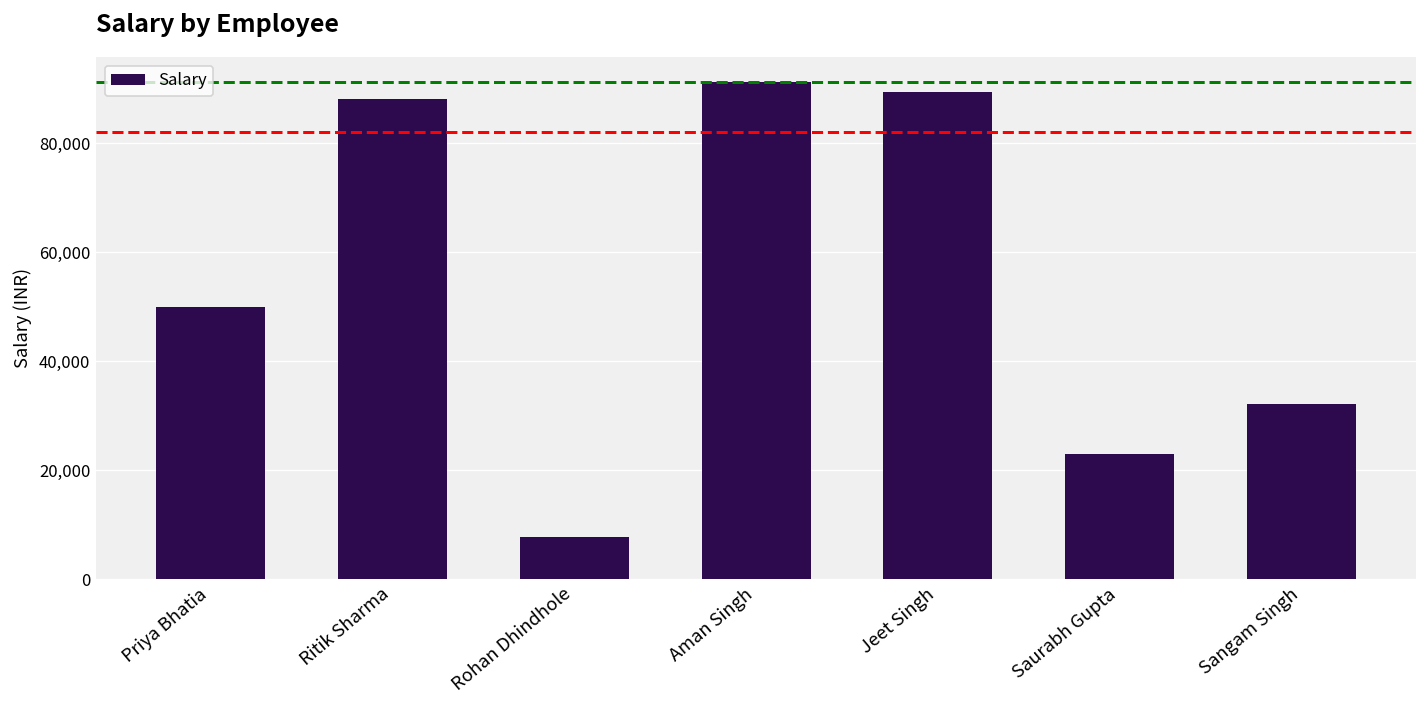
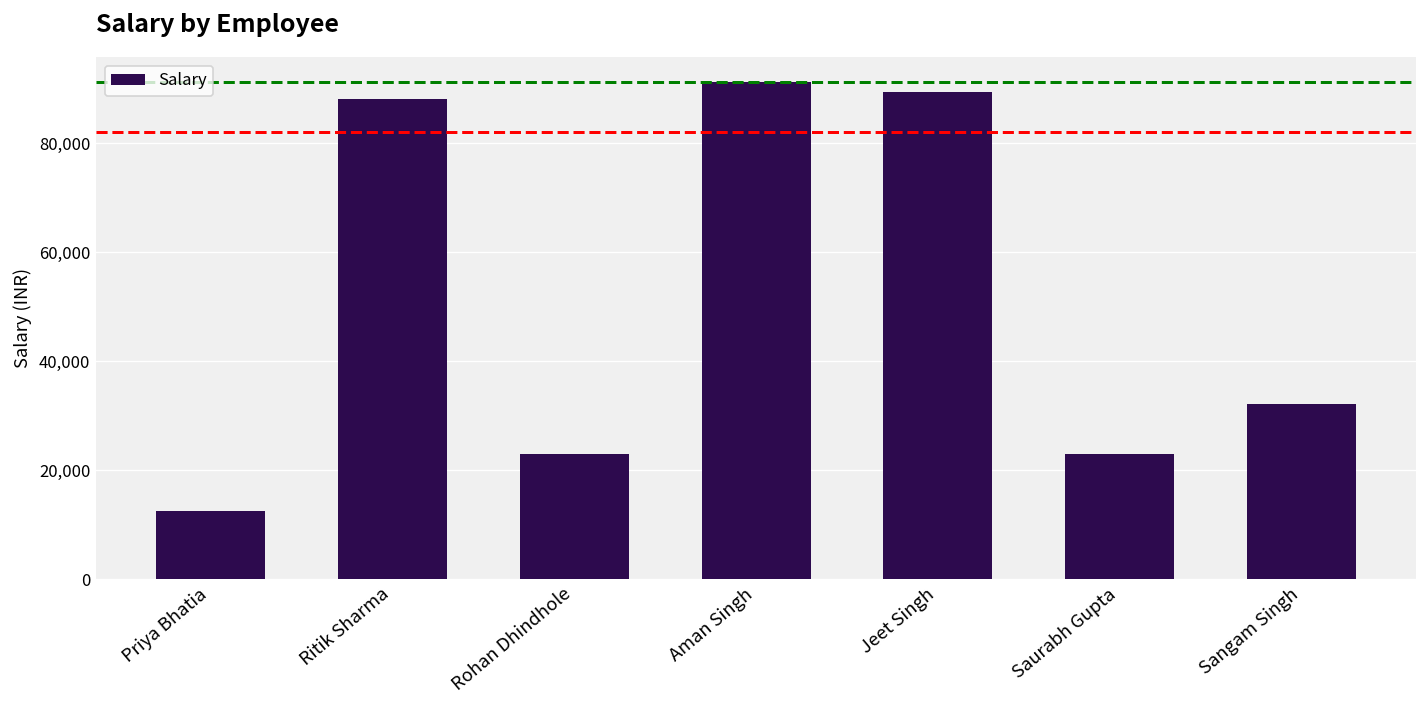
Priya Bhatia: 50,000 -> 13,000
Rohan Dhindhole: 8,000 -> 23,000
